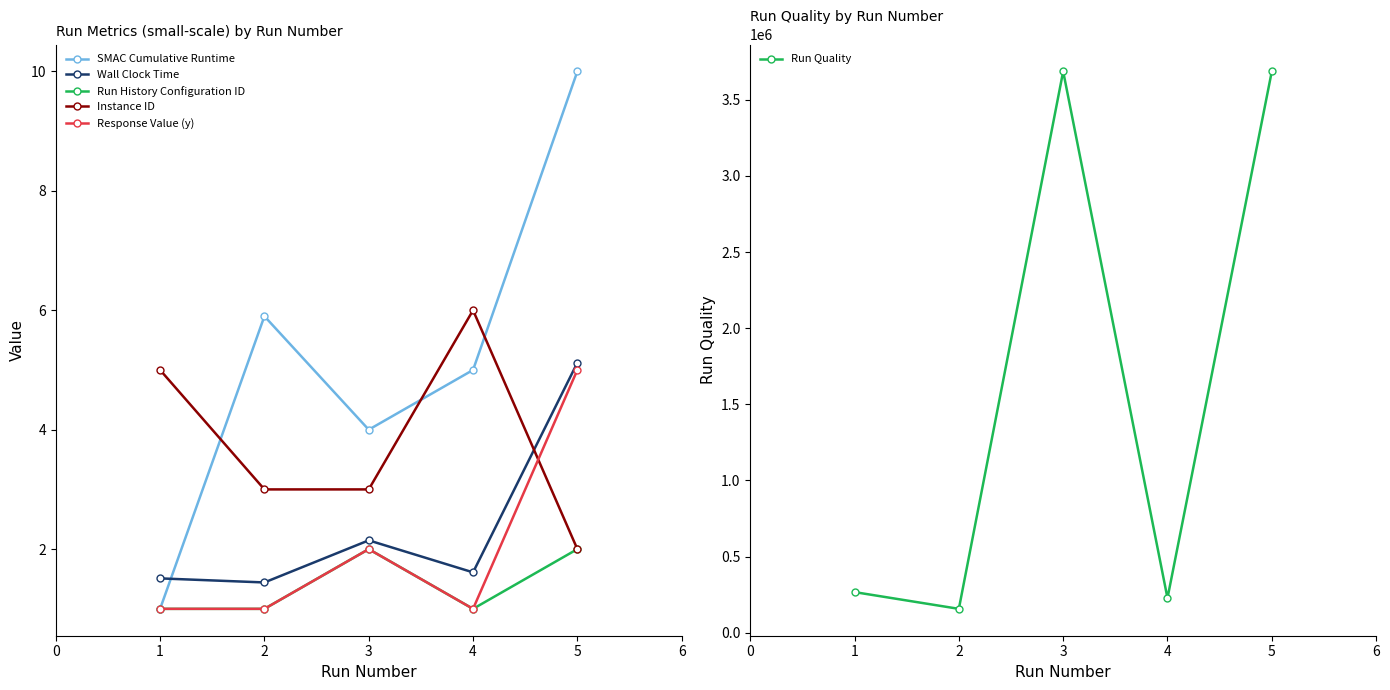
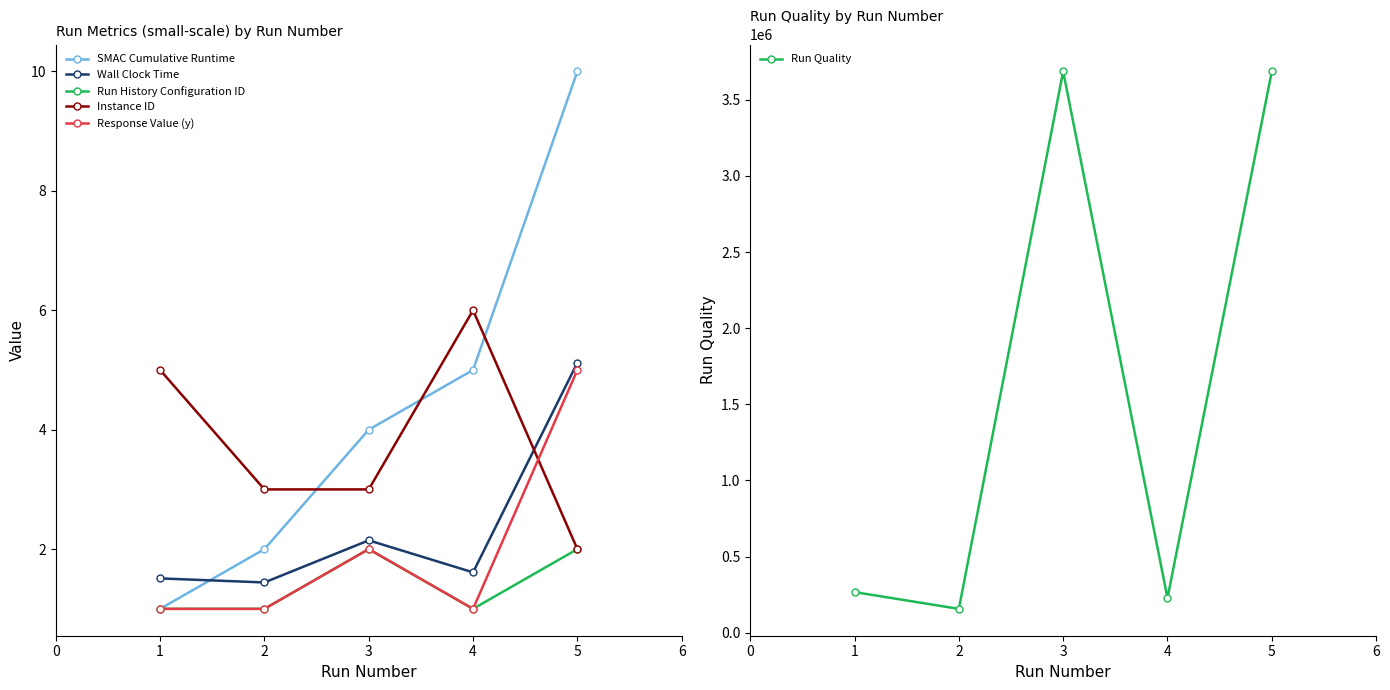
Run Metrics (small-scale) by Run Number, SMAC Cumulative Runtime, 2: 5.9 -> 2.0
